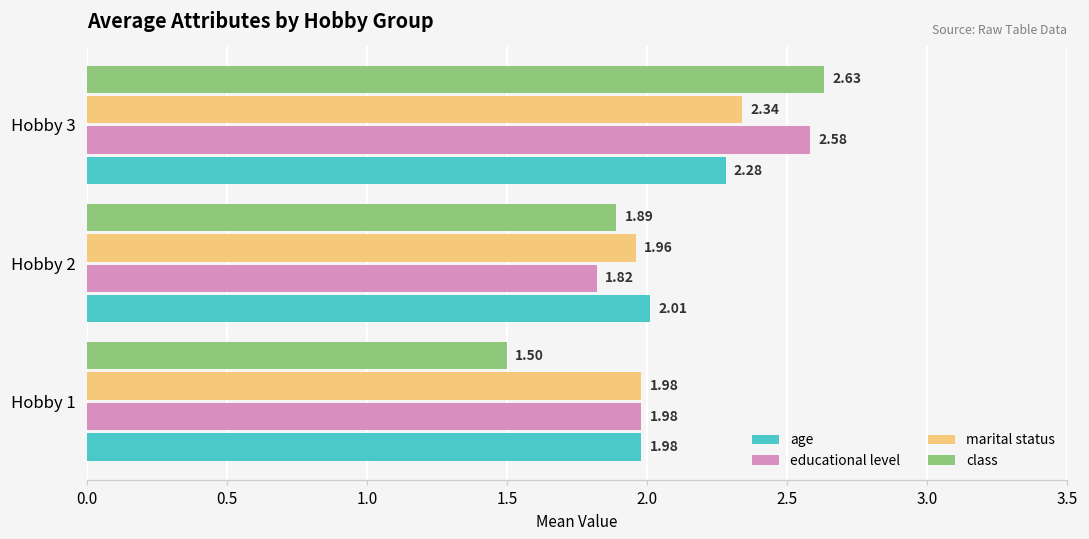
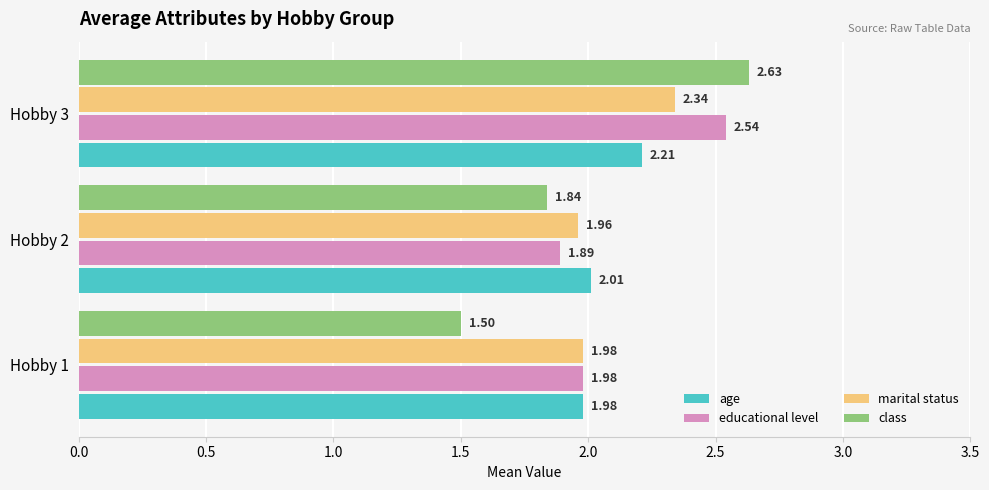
educational level, Hobby 3: 2.58 -> 2.54
age, Hobby 3: 2.28 -> 2.21
class, Hobby 2: 1.89 -> 1.84
educational level, Hobby 2: 1.82 -> 1.89
